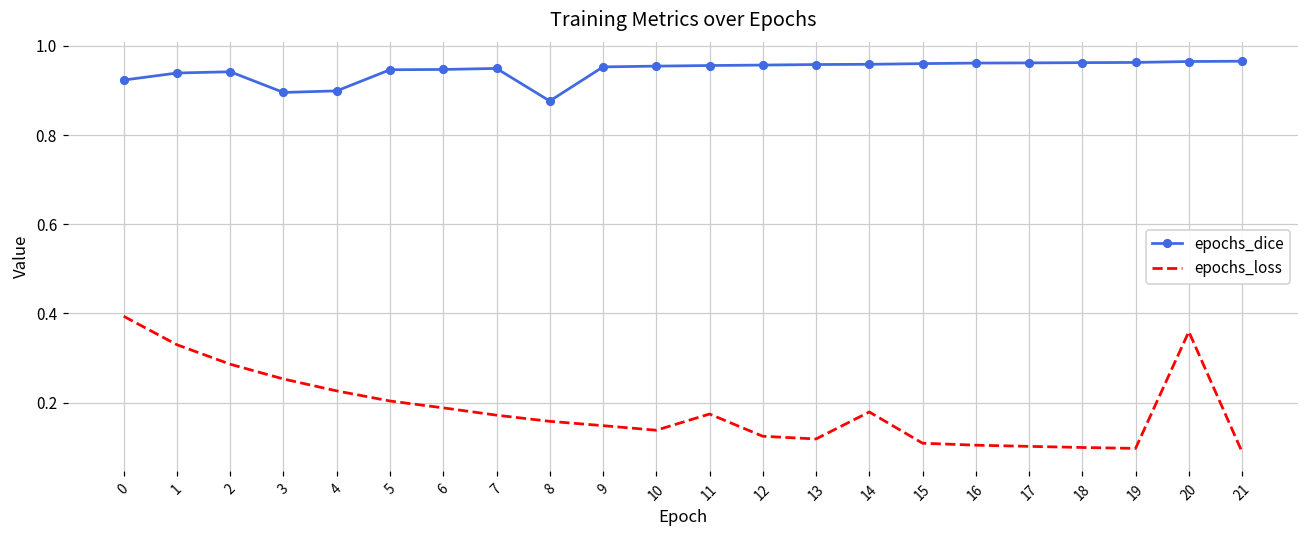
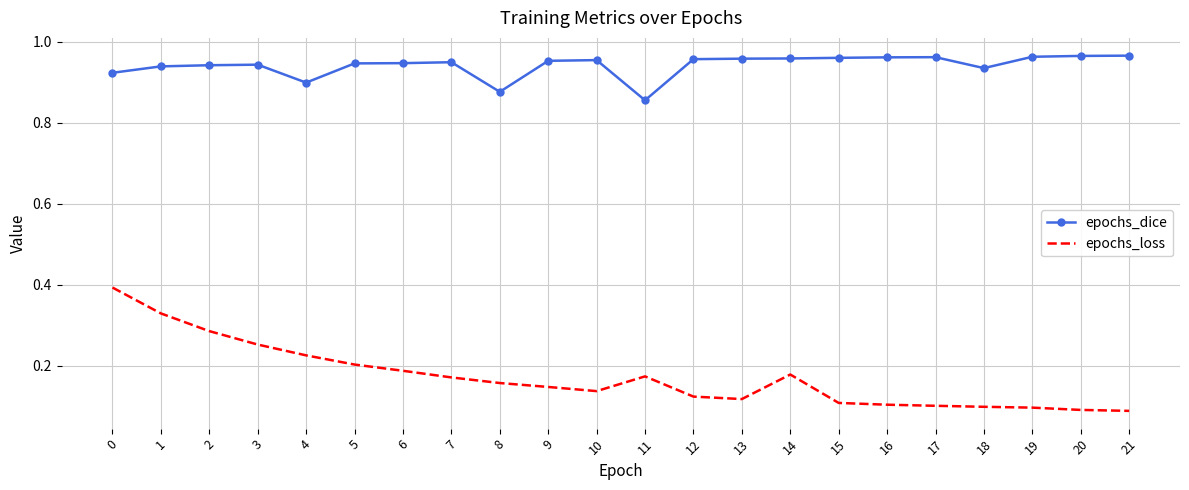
epochs_dice, 3: 0.90 -> 0.94
epochs_dice, 11: 0.96 -> 0.86
epochs_dice, 18: 0.96 -> 0.93
epochs_loss, 20: 0.36 -> 0.09
